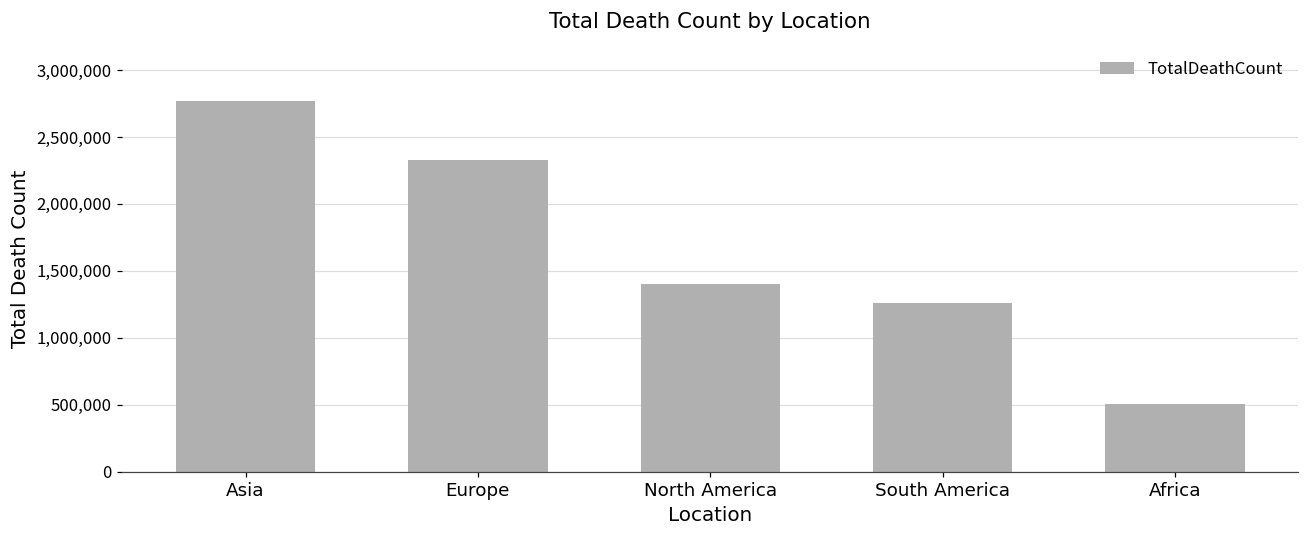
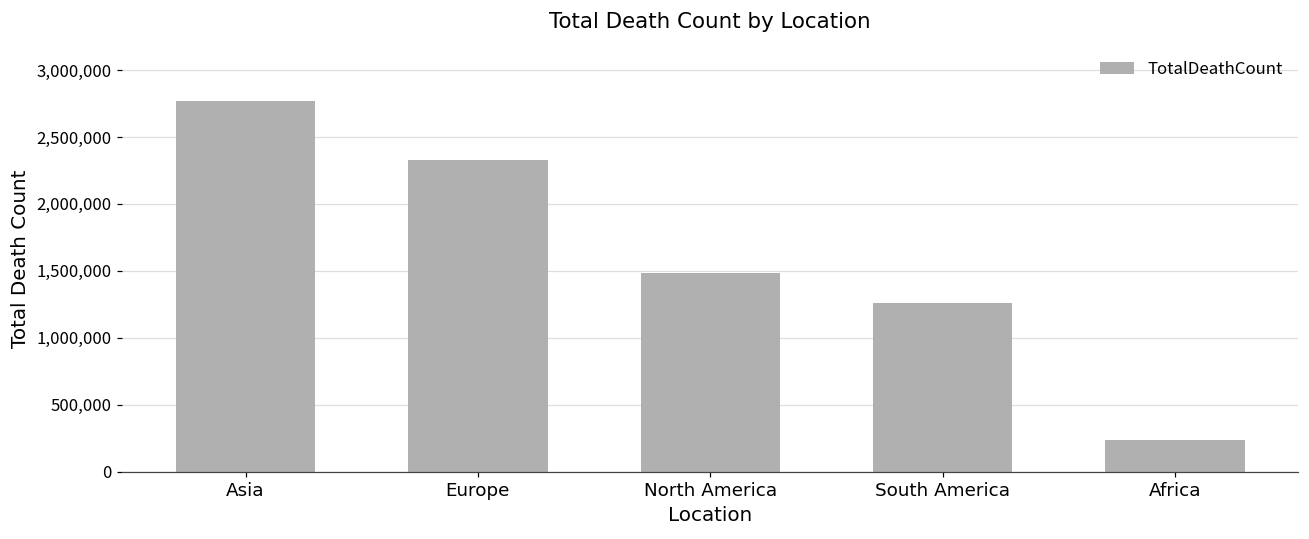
North America: 1,400,000 -> 1,480,000
Africa: 500,000 -> 230,000
